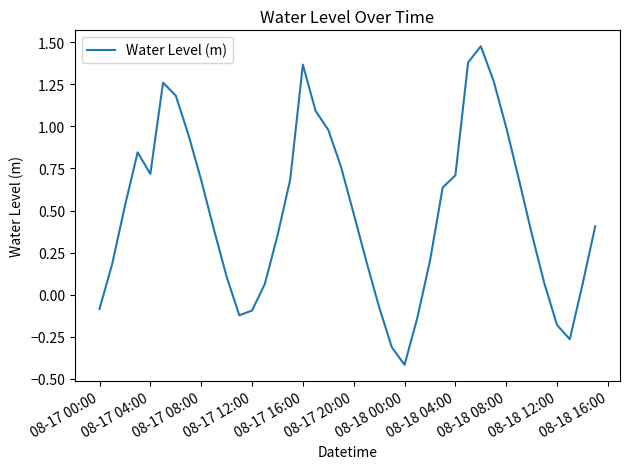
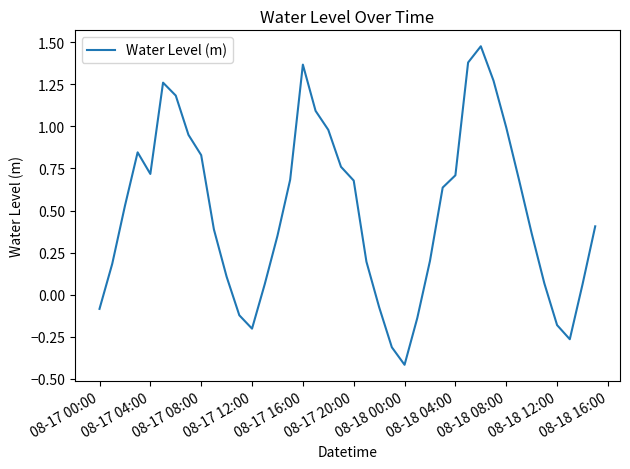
08-17 08:00: 0.68 -> 0.83
08-17 12:00: -0.09 -> -0.20
08-17 20:00: 0.48 -> 0.68
